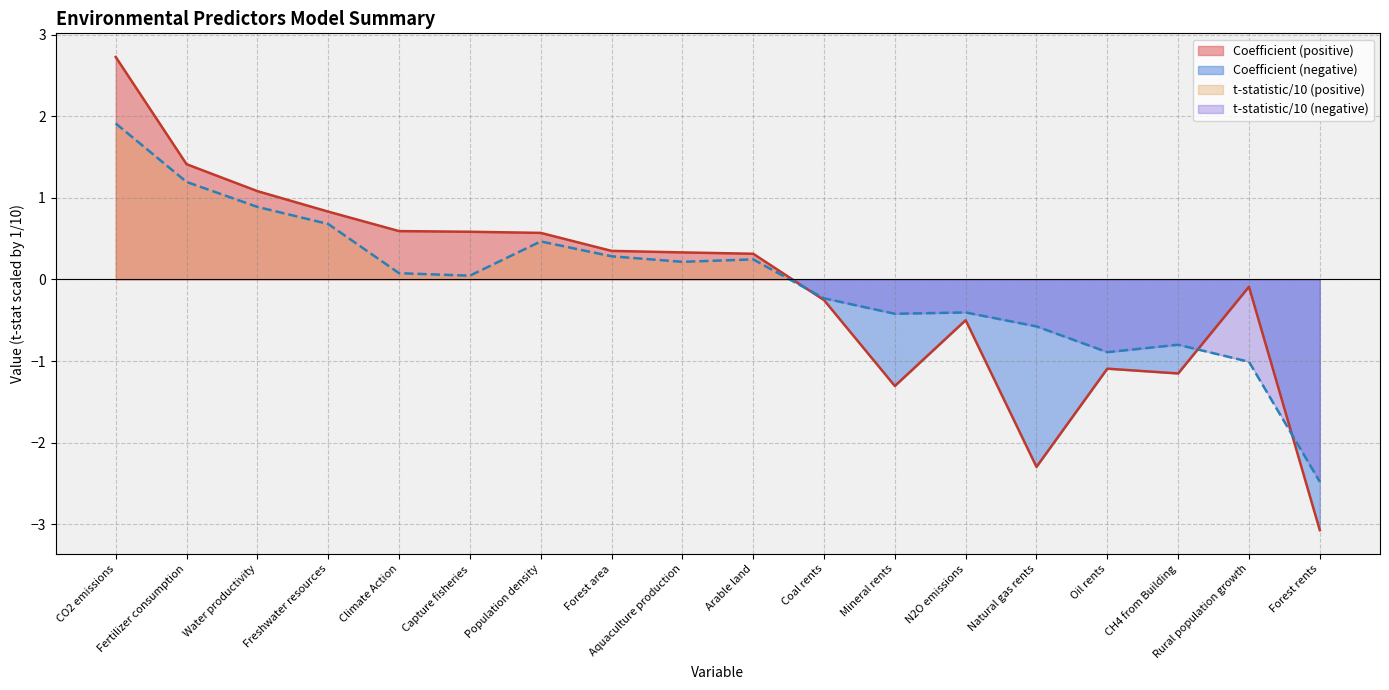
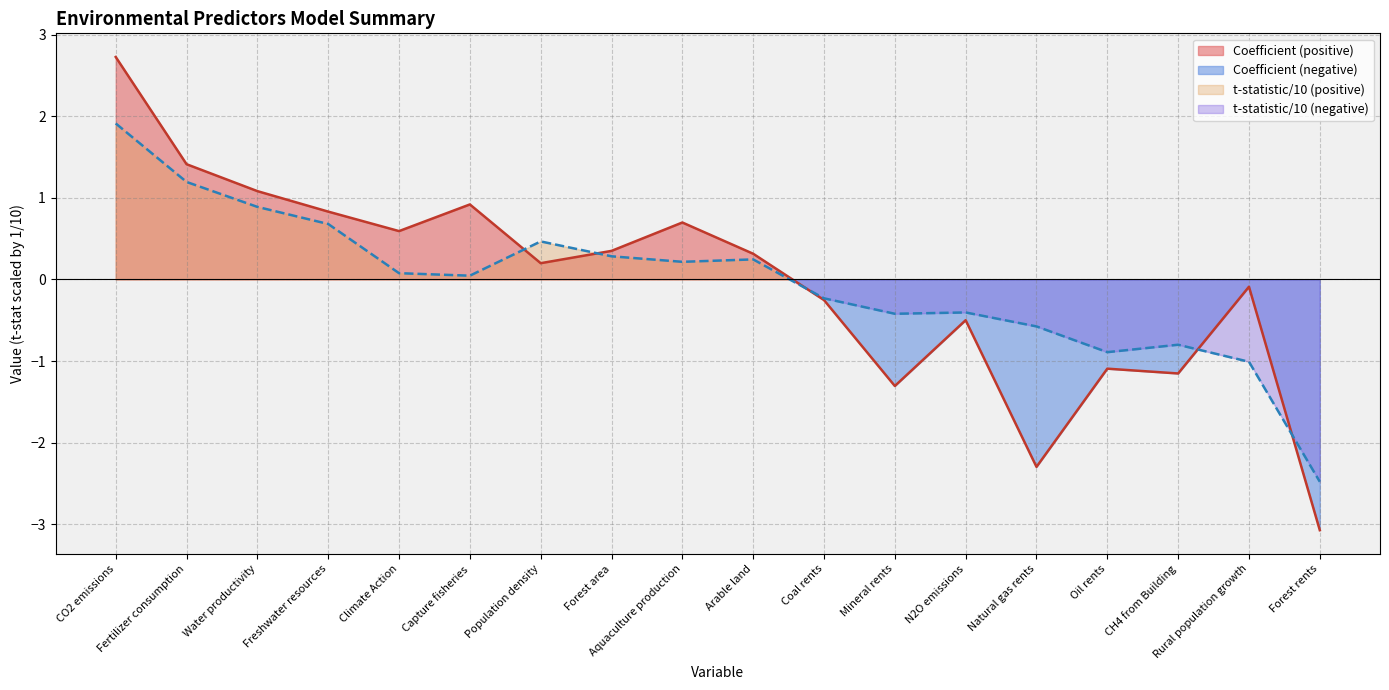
Coefficient (positive), Capture fisheries: 0.6 -> 0.9
Coefficient (positive), Population density: 0.6 -> 0.2
Coefficient (positive), Aquaculture production: 0.3 -> 0.7
